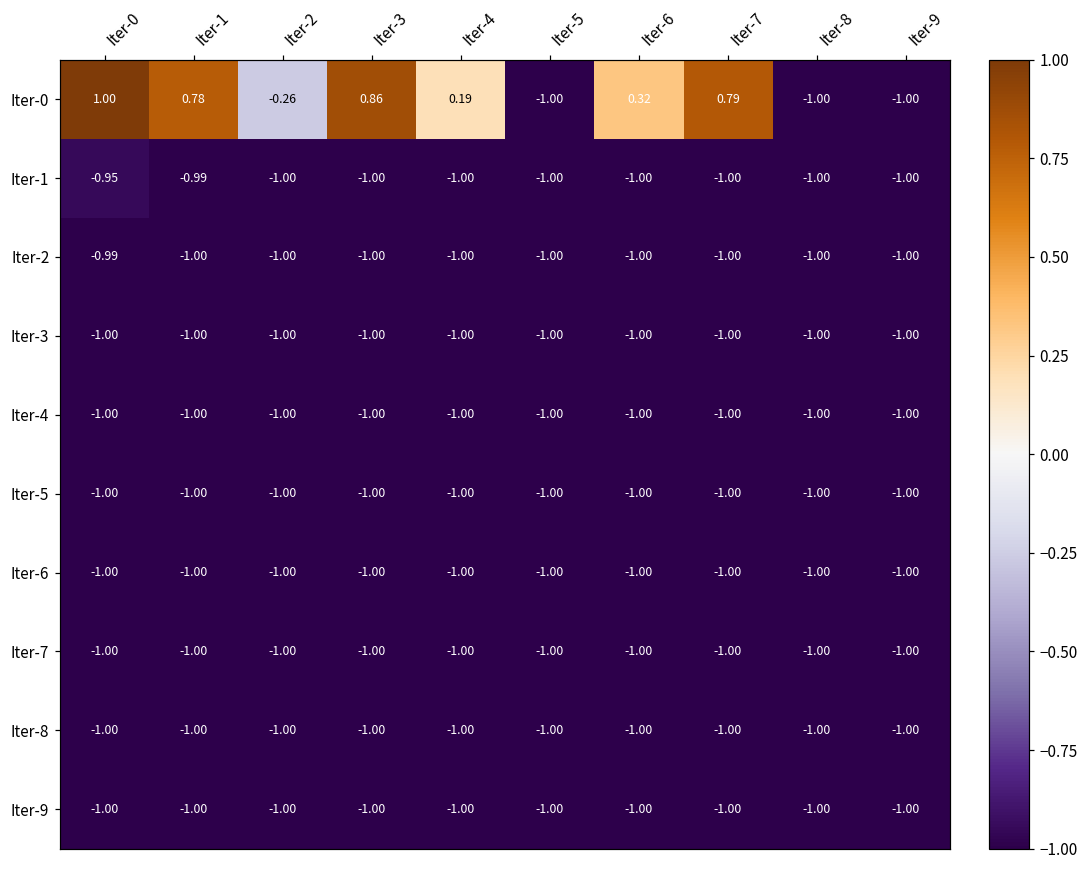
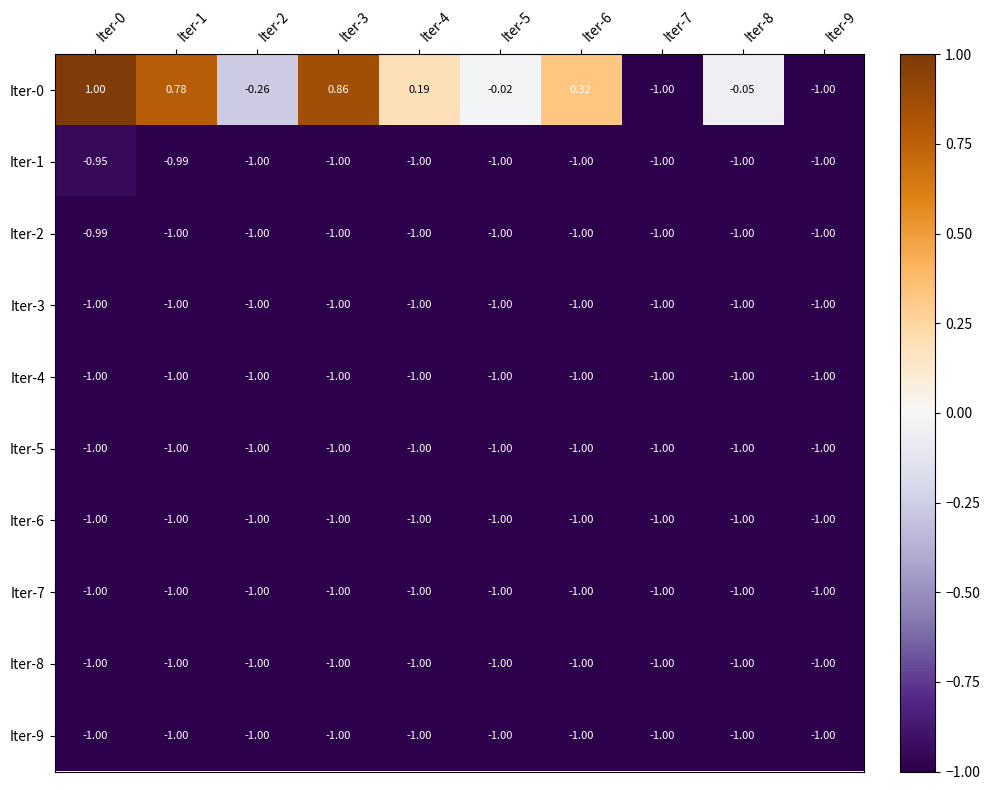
Iter-0, Iter-5: -1.00 -> -0.02
Iter-0, Iter-7: 0.79 -> -1.00
Iter-0, Iter-8: -1.00 -> -0.05
